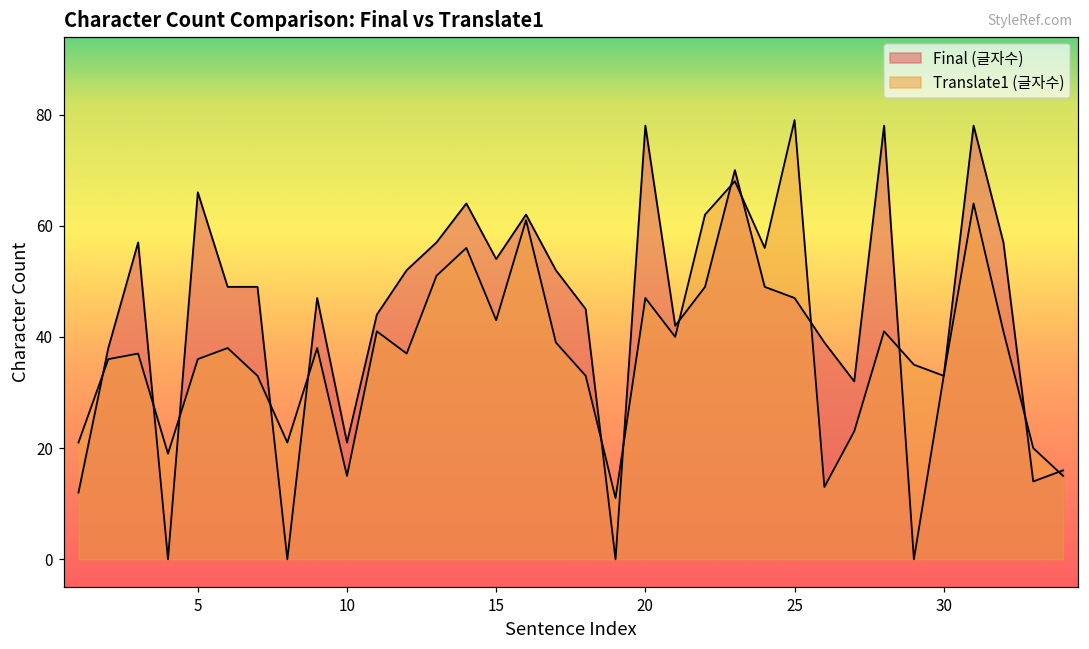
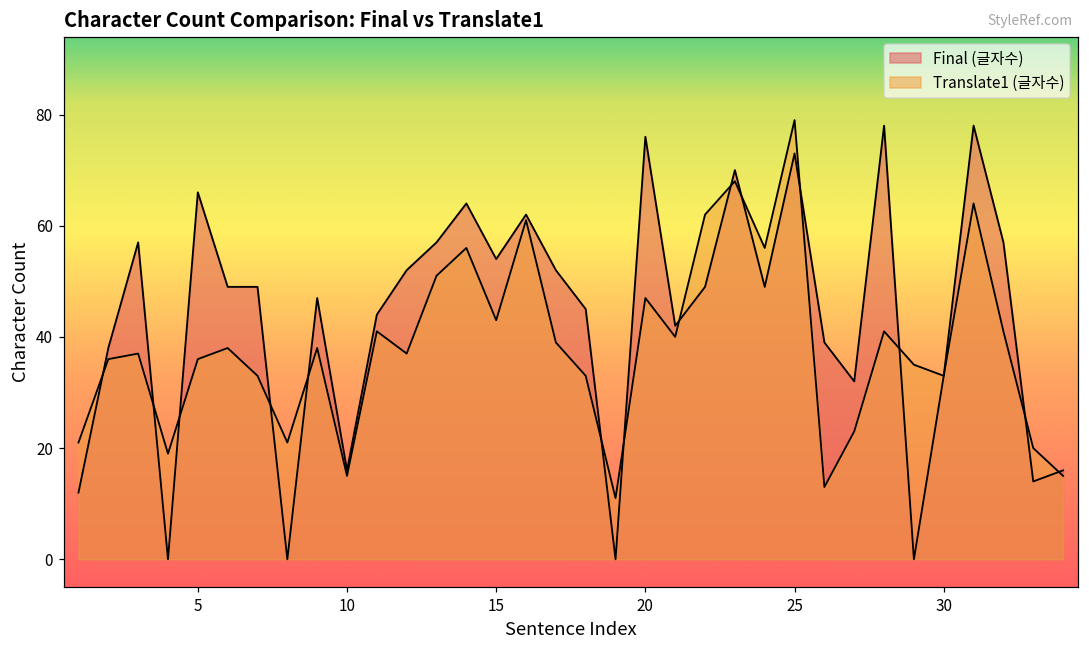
Final (글자수), 10: 21 -> 16
Final (글자수), 20: 78 -> 76
Final (글자수), 25: 47 -> 73
